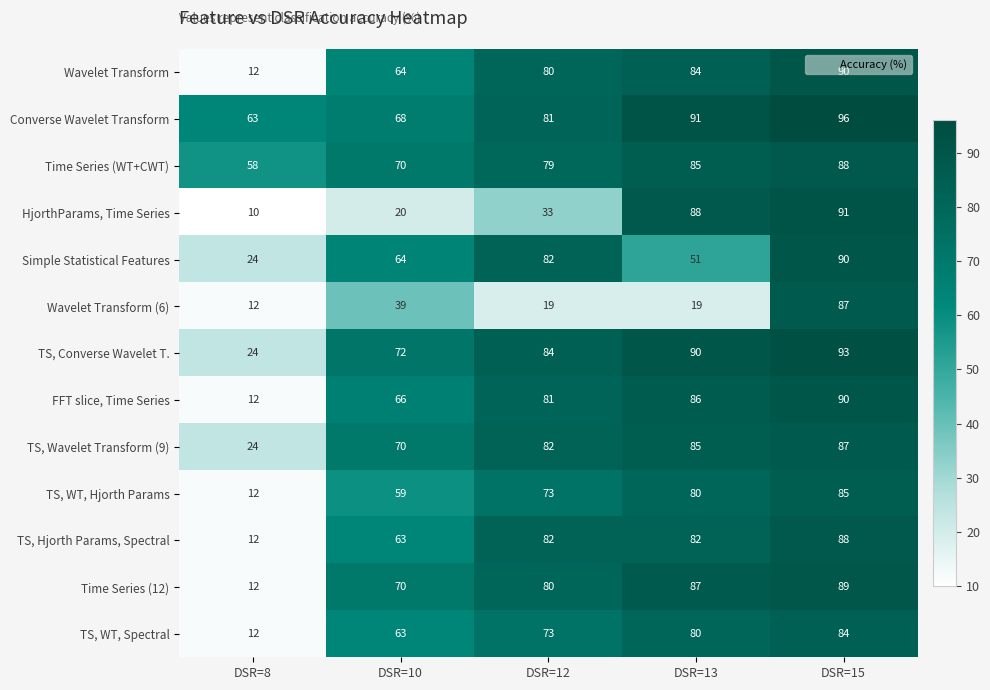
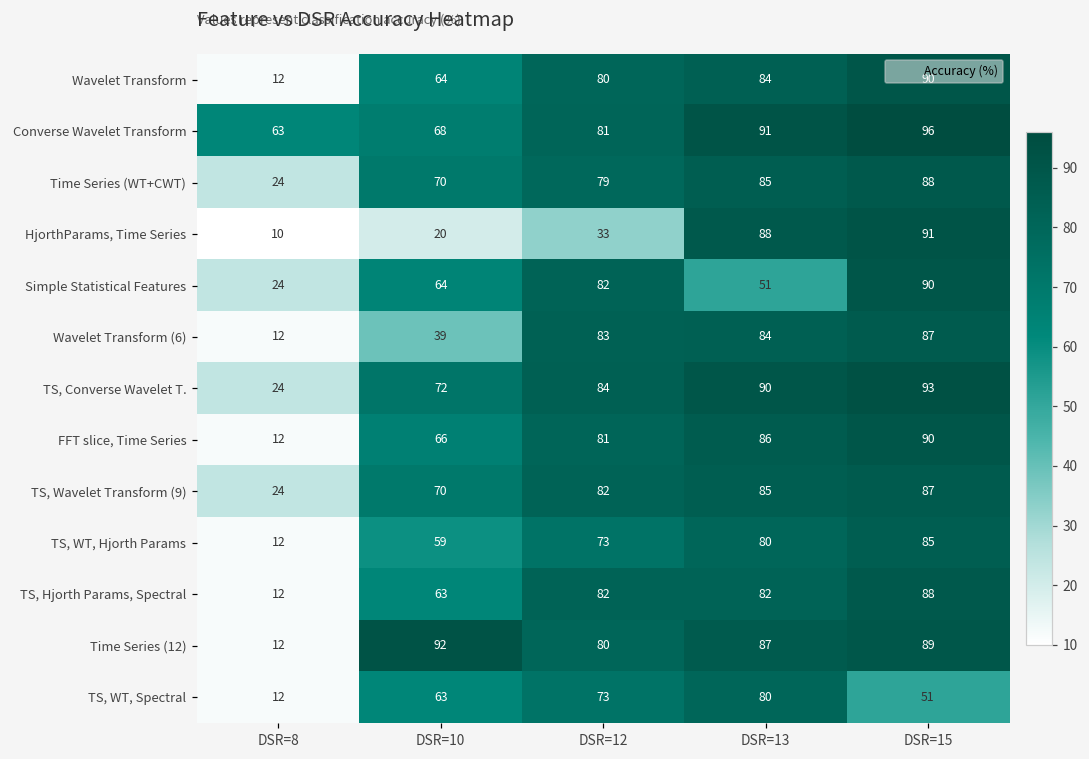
Time Series (WT+CWT), DSR=8: 58 -> 24
Wavelet Transform (6), DSR=12: 19 -> 83
Wavelet Transform (6), DSR=13: 19 -> 84
Time Series (12), DSR=10: 70 -> 92
TS, WT, Spectral, DSR=15: 84 -> 51
